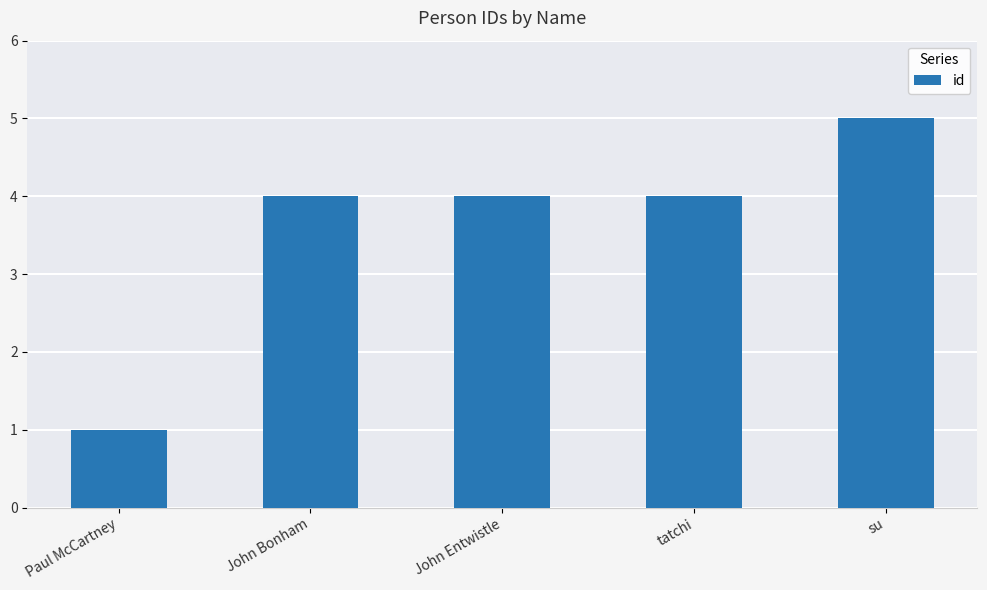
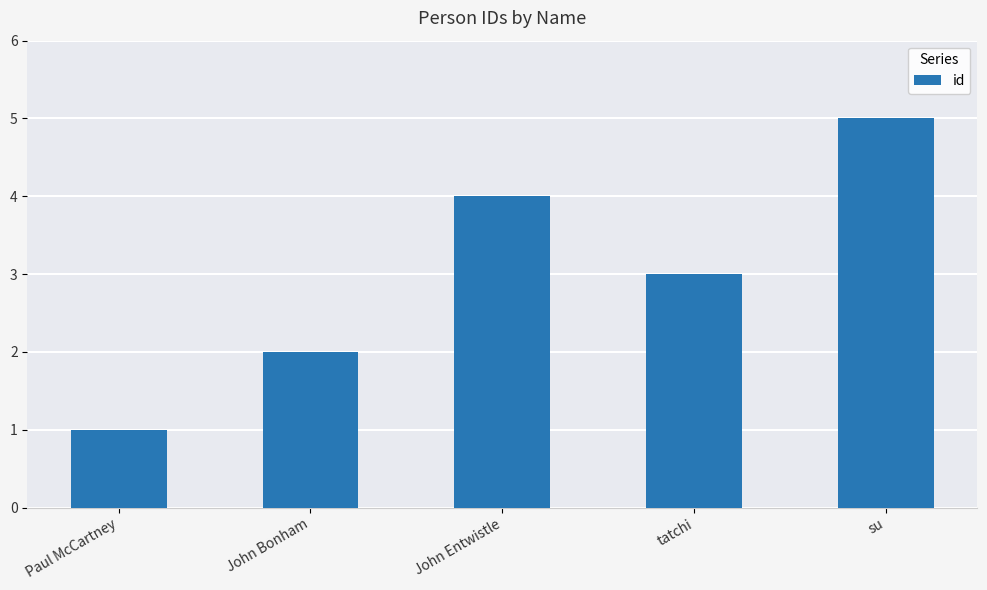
John Bonham: 4 -> 2
tatchi: 4 -> 3
